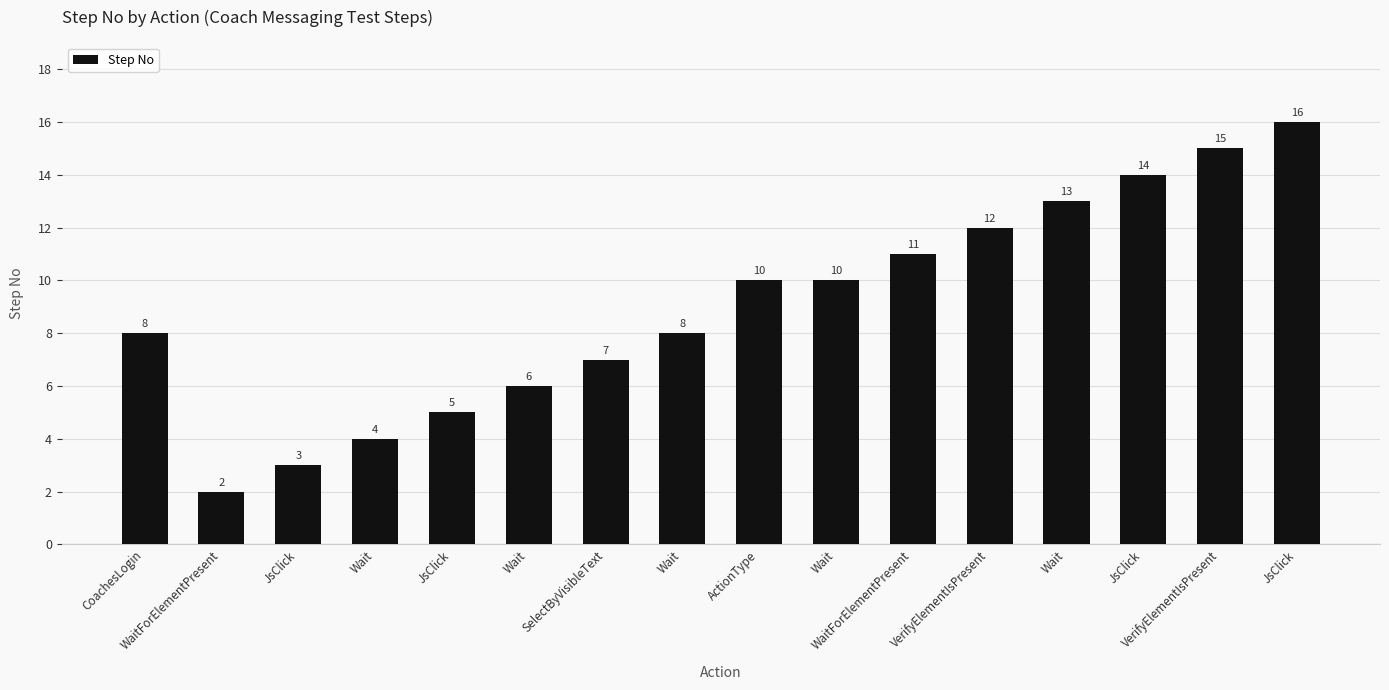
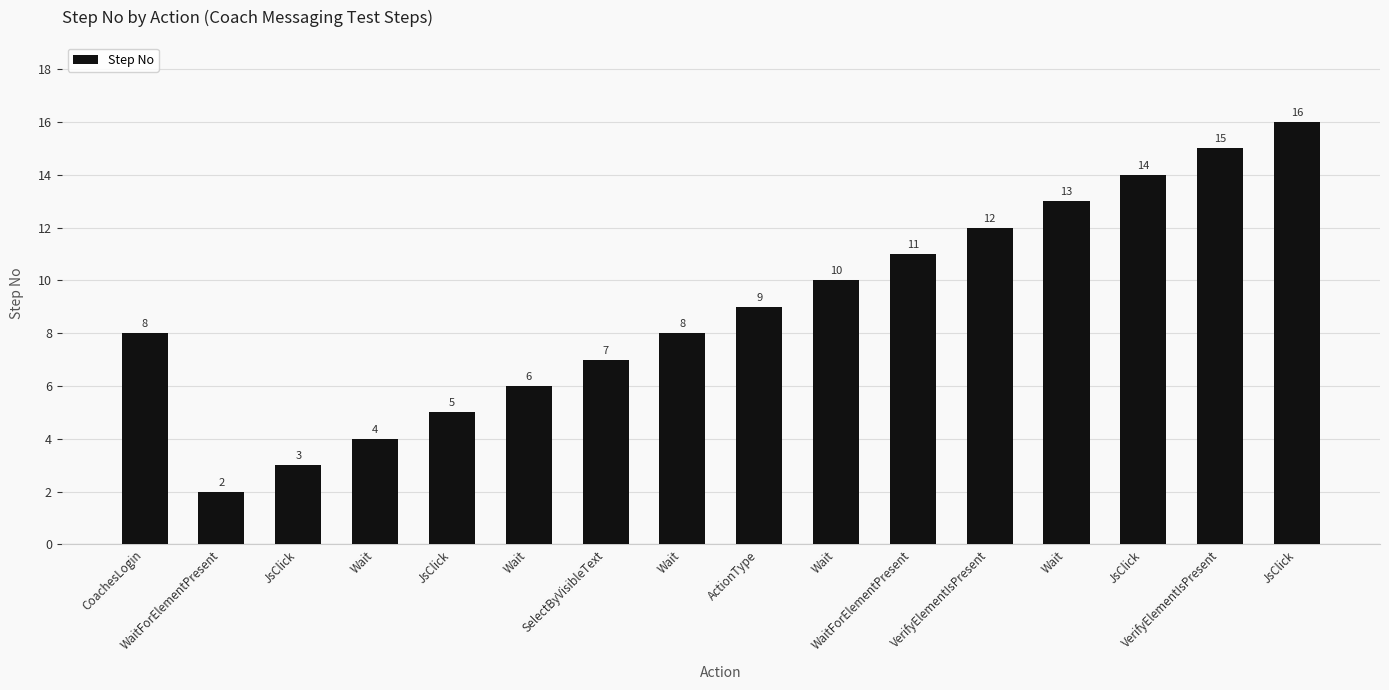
ActionType: 10 -> 9
